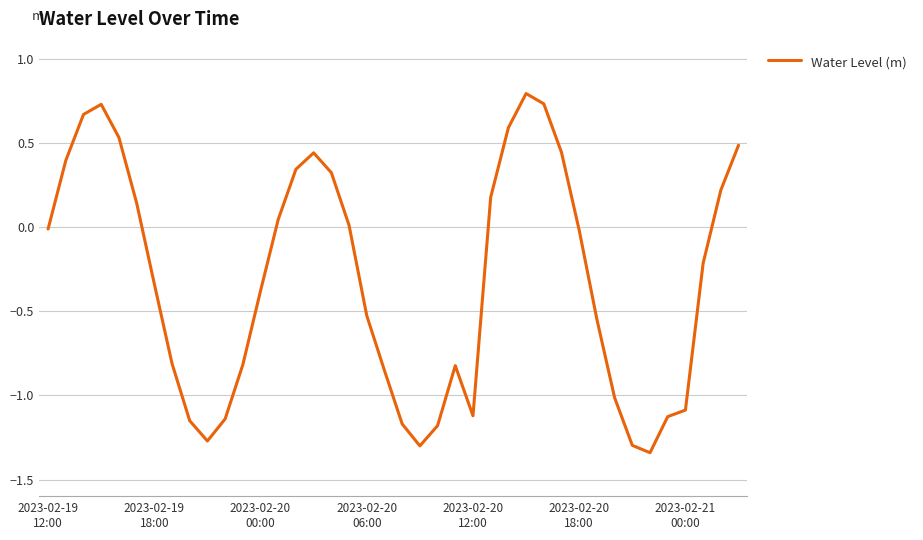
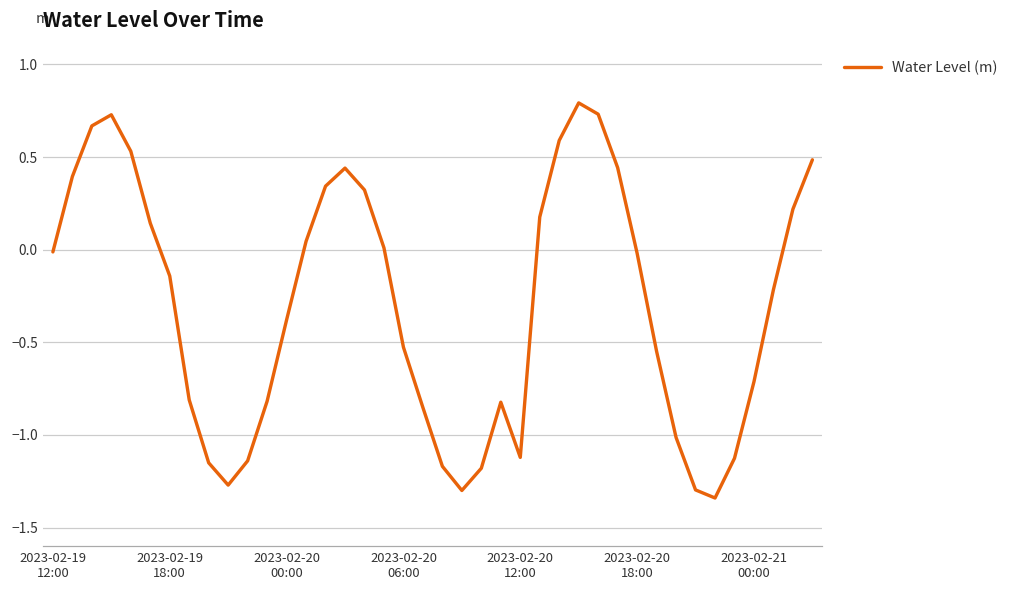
2023-02-19 18:00: -0.34 -> -0.14
2023-02-21 00:00: -1.09 -> -0.71
